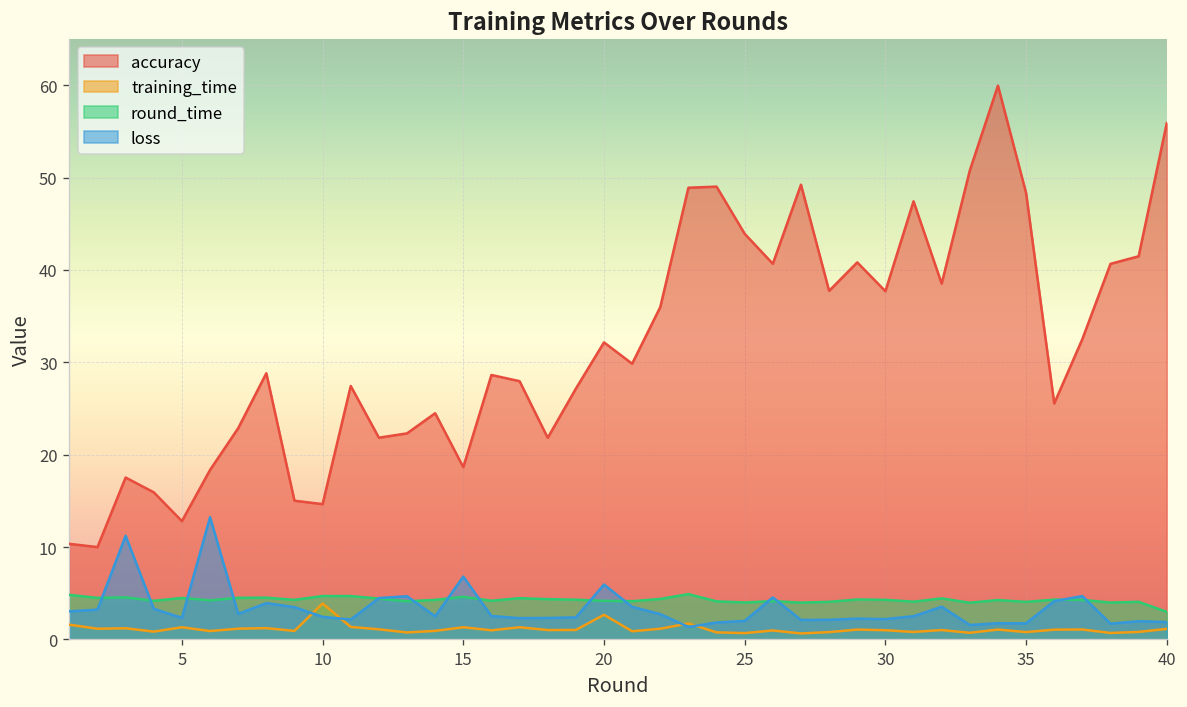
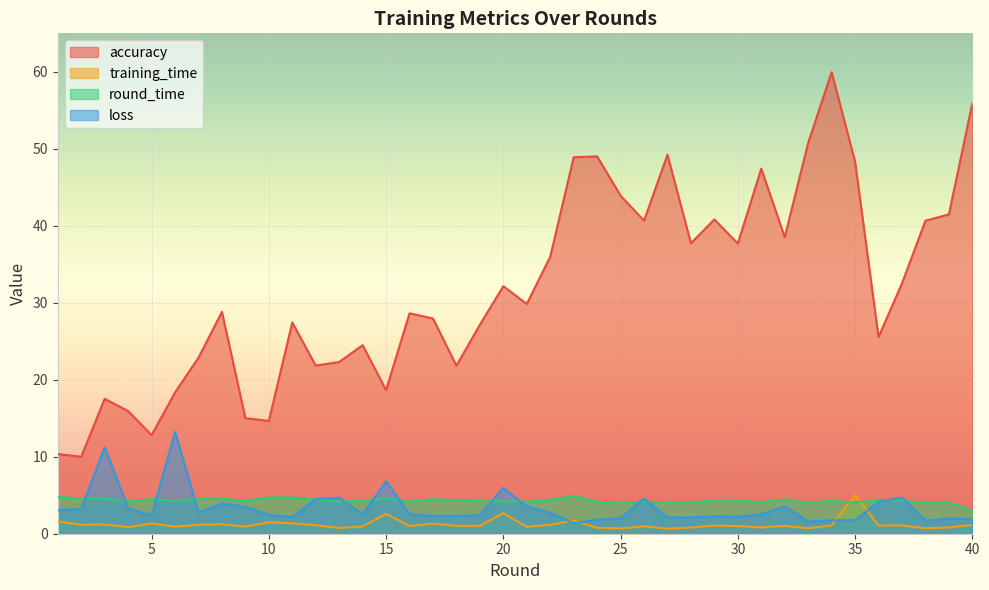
training_time, 10: 4 -> 1
training_time, 15: 1 -> 3
training_time, 35: 1 -> 5
